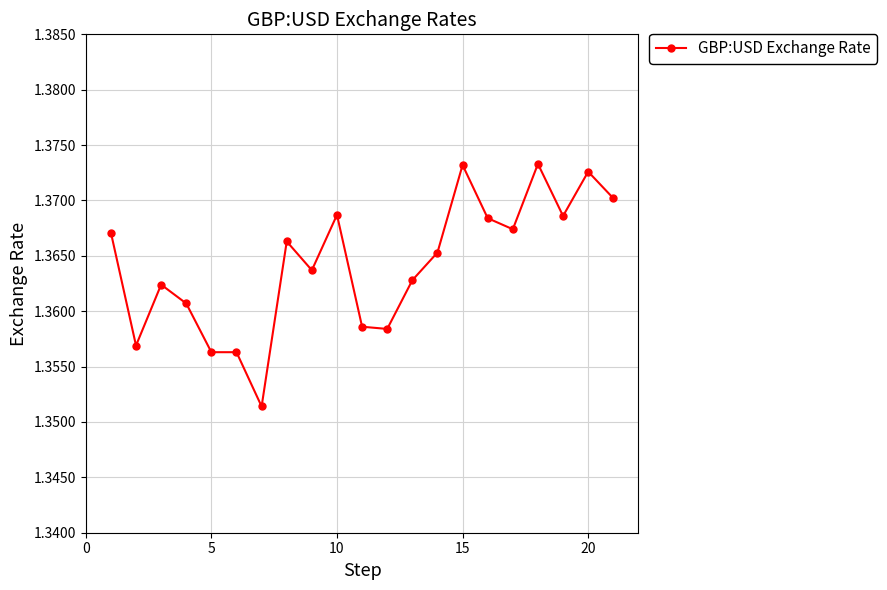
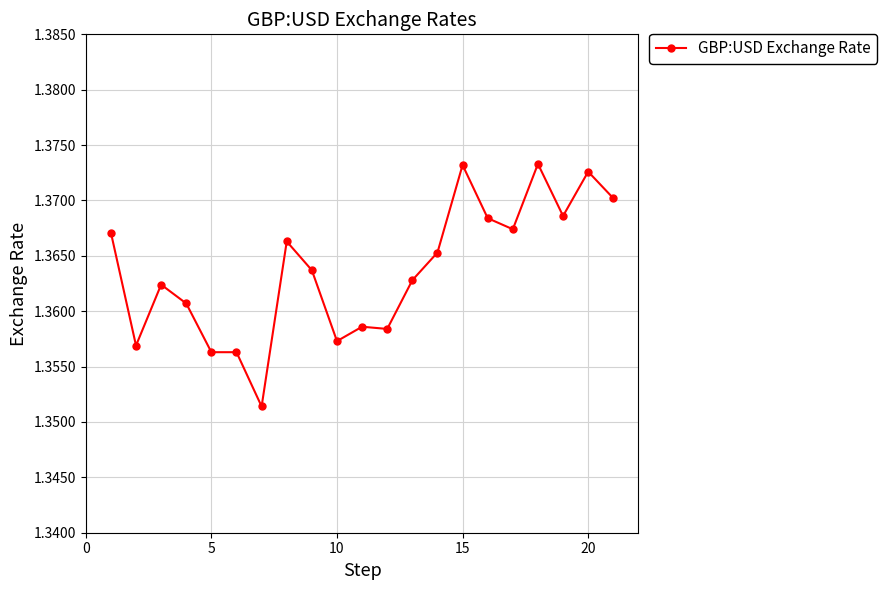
10: 1.3687 -> 1.3573
